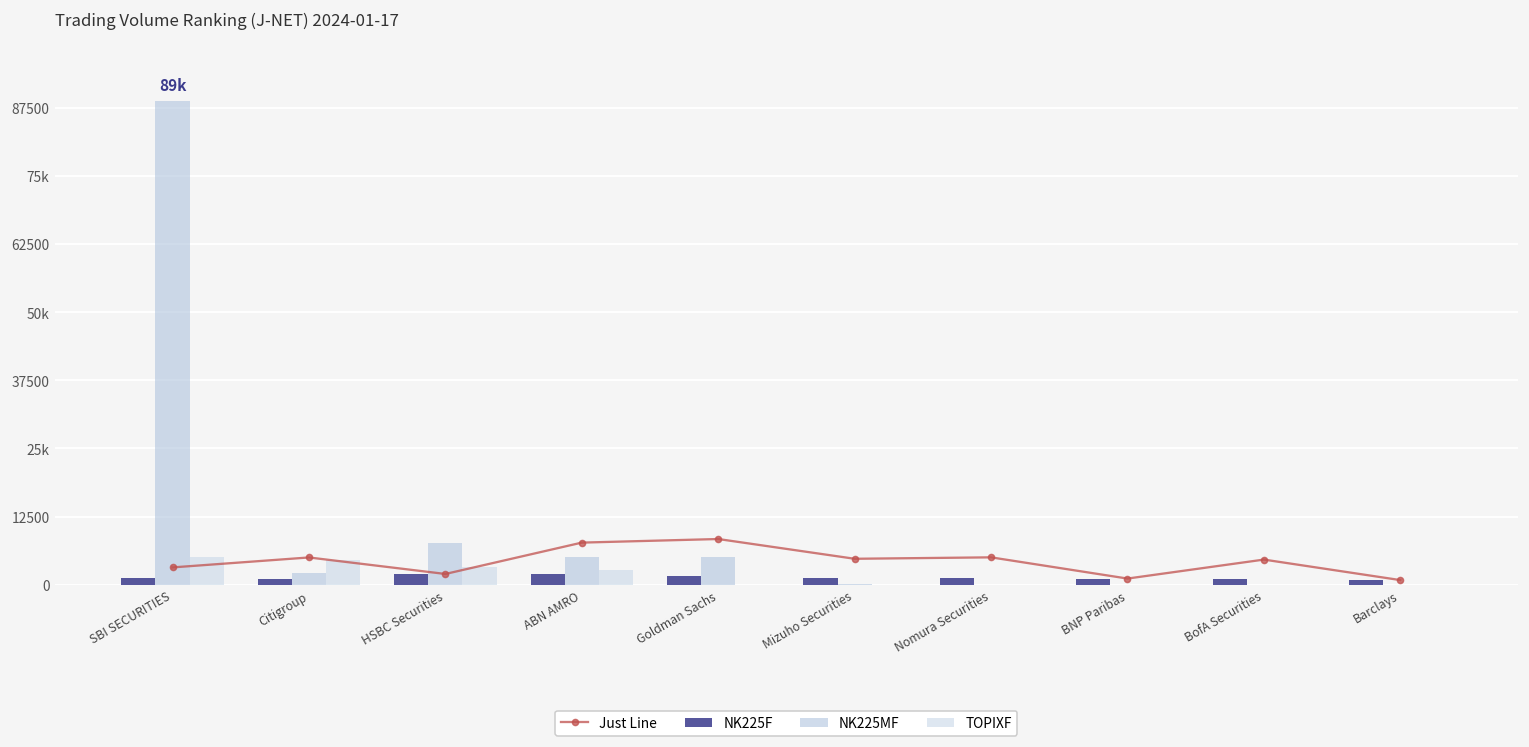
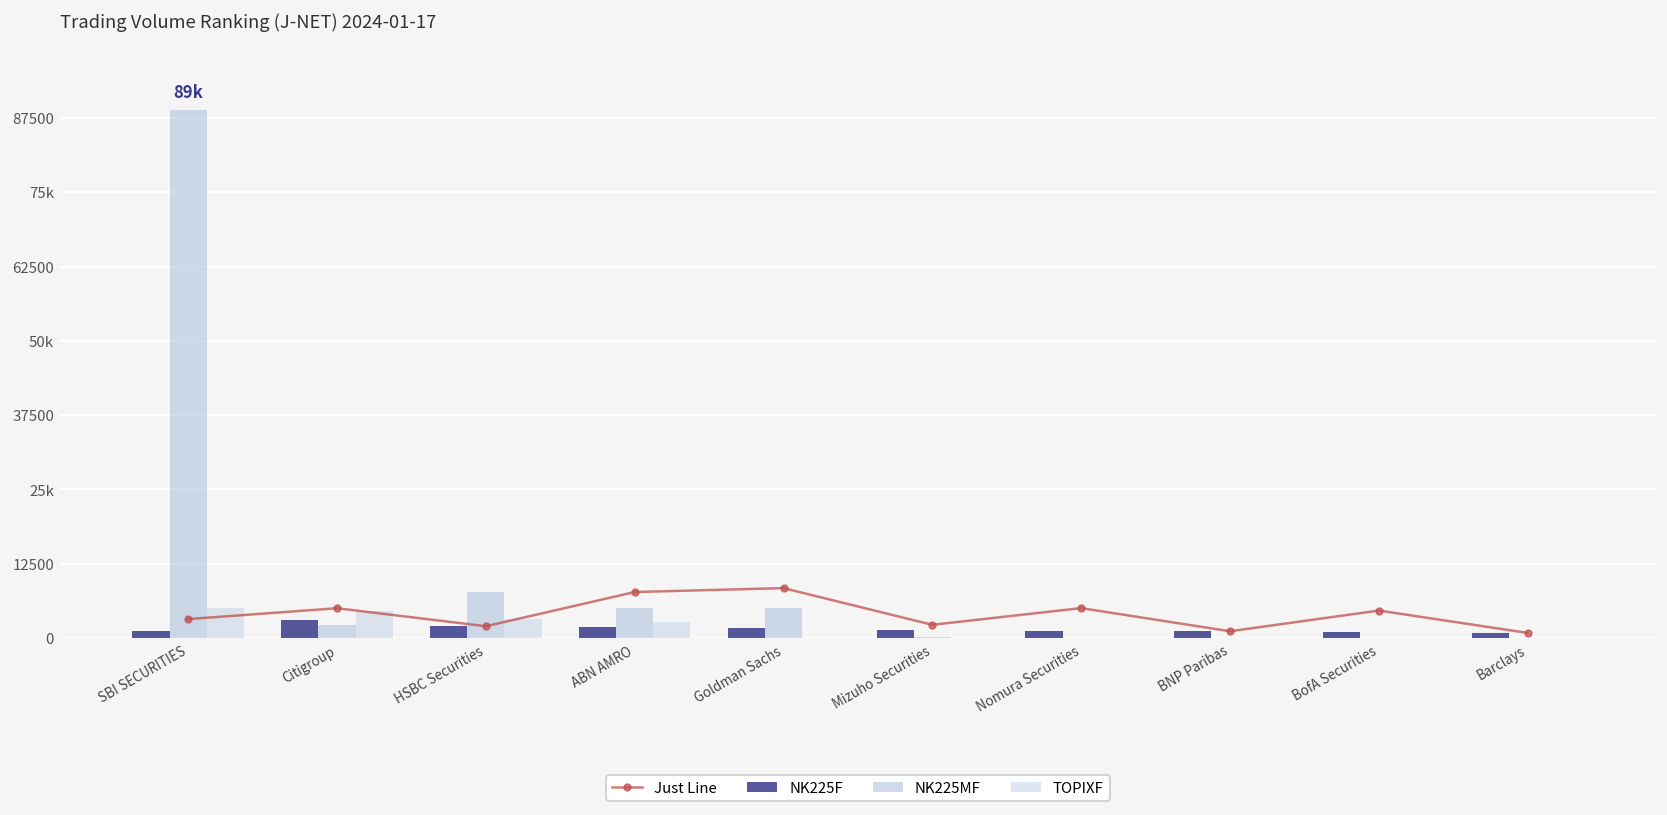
NK225F, Citigroup: 1000 -> 3000
Just Line, Mizuho Securities: 5000 -> 2000
